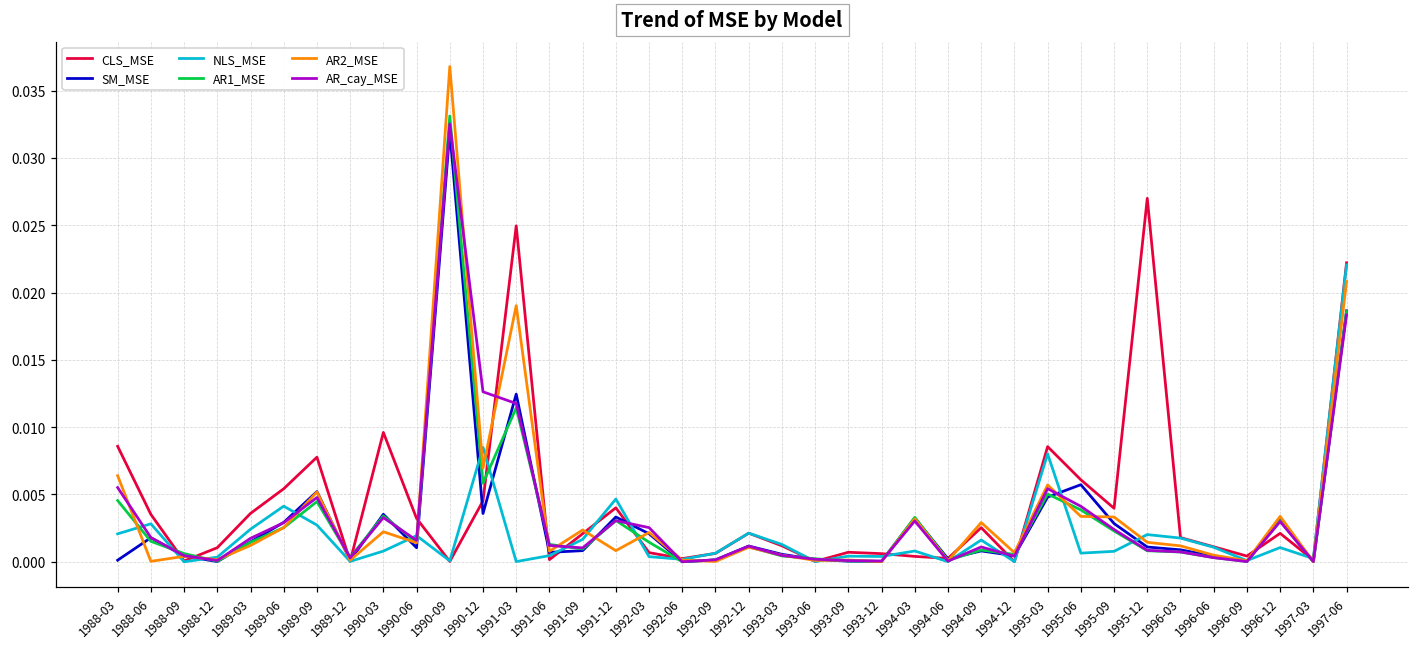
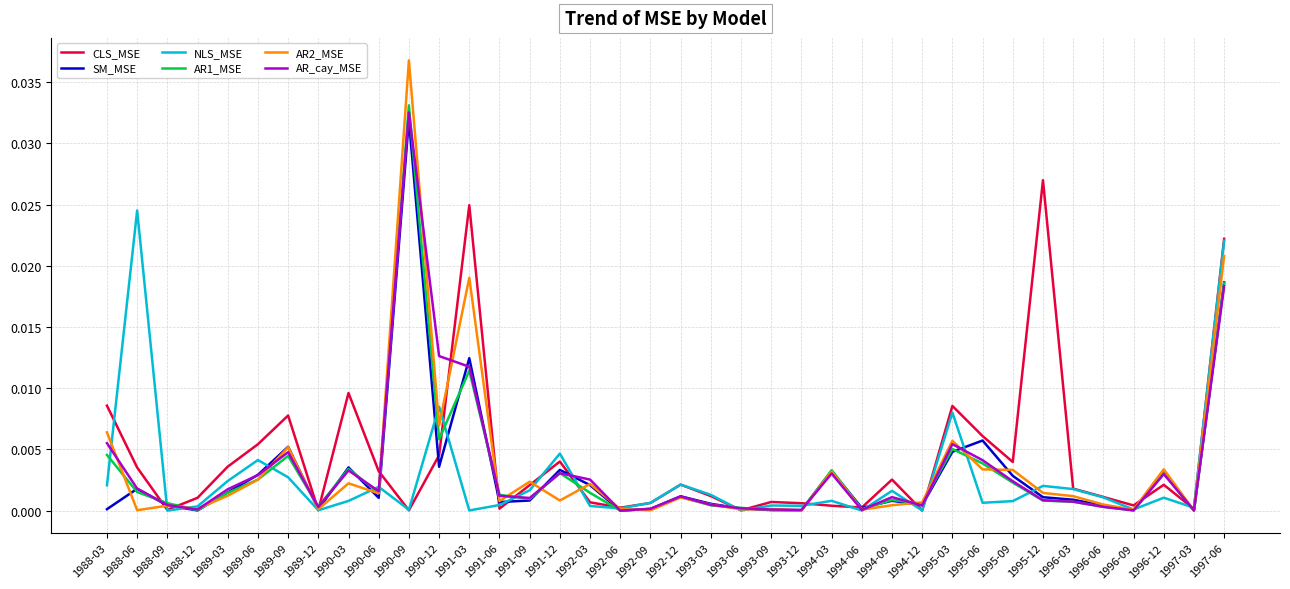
NLS_MSE, 1988-06: 0.0028 -> 0.0245
AR2_MSE, 1994-09: 0.0029 -> 0.0004
